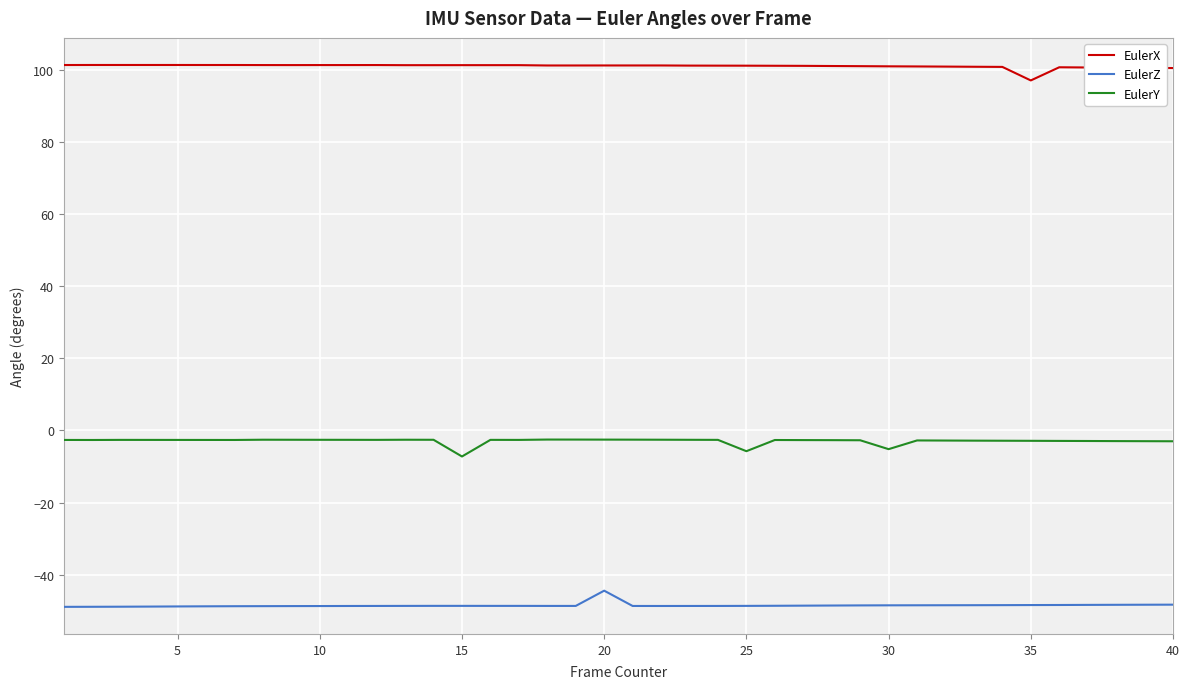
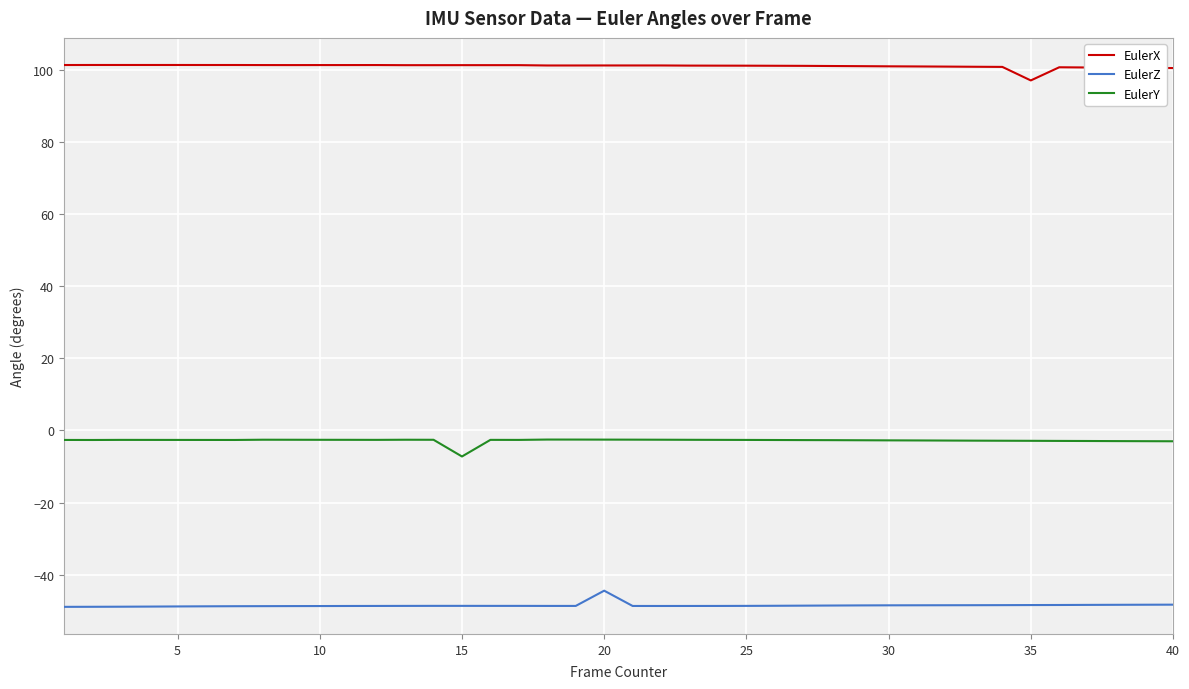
EulerY, 25: -6 -> -3
EulerY, 30: -5 -> -3
